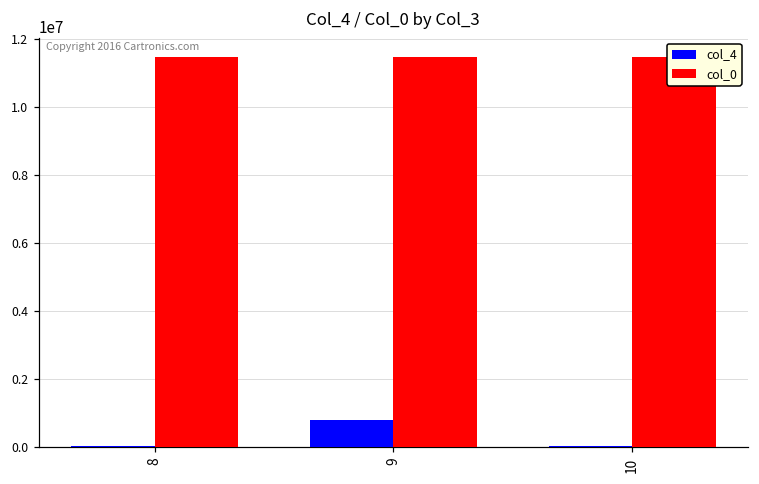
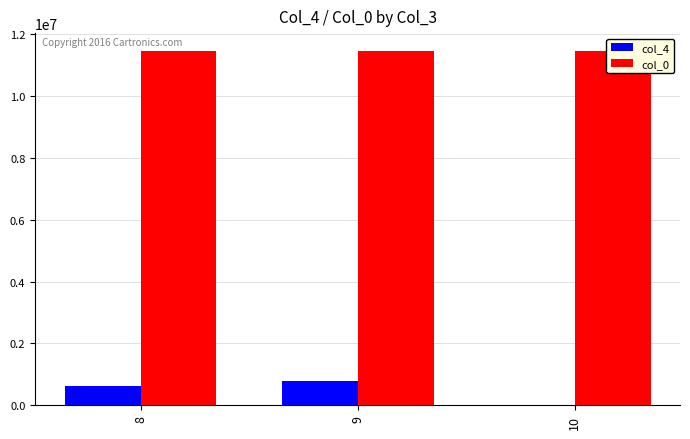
col_4, 8: 0 -> 600000
